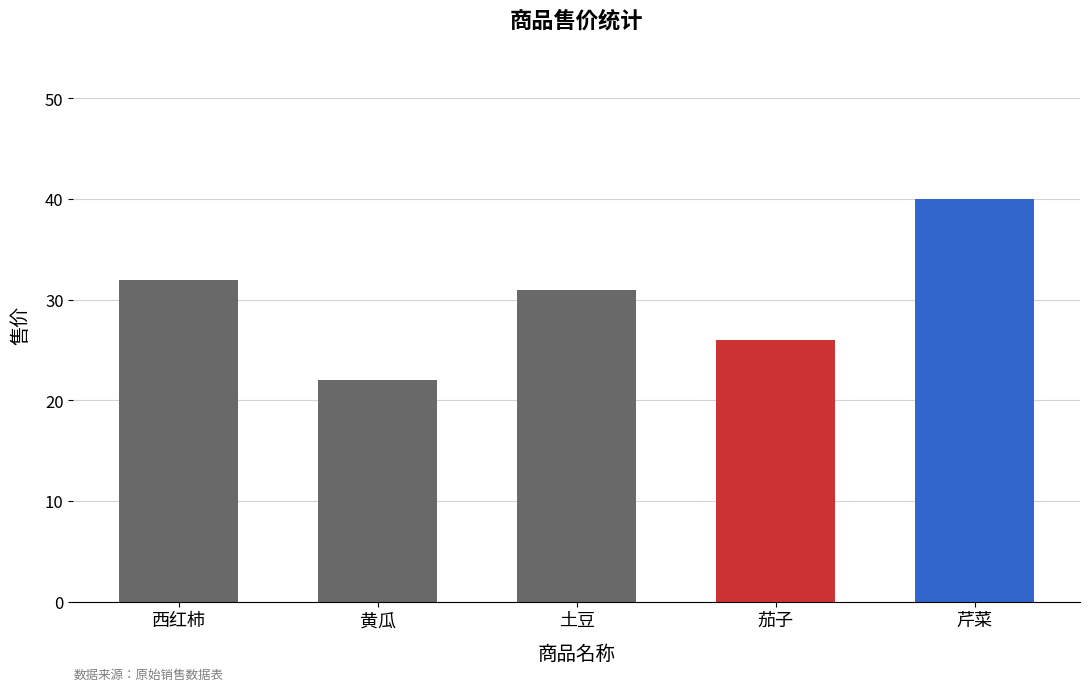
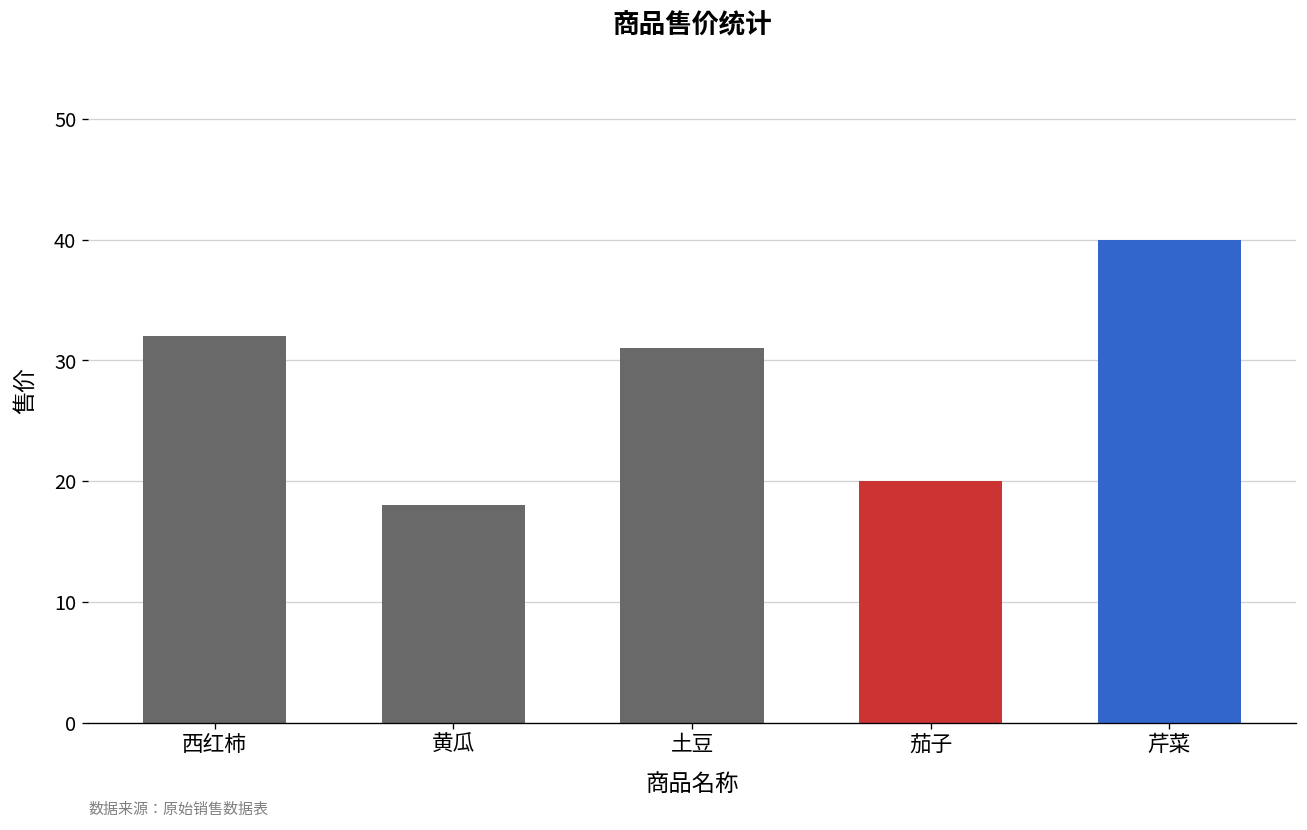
黄瓜: 22 -> 18
茄子: 26 -> 20
